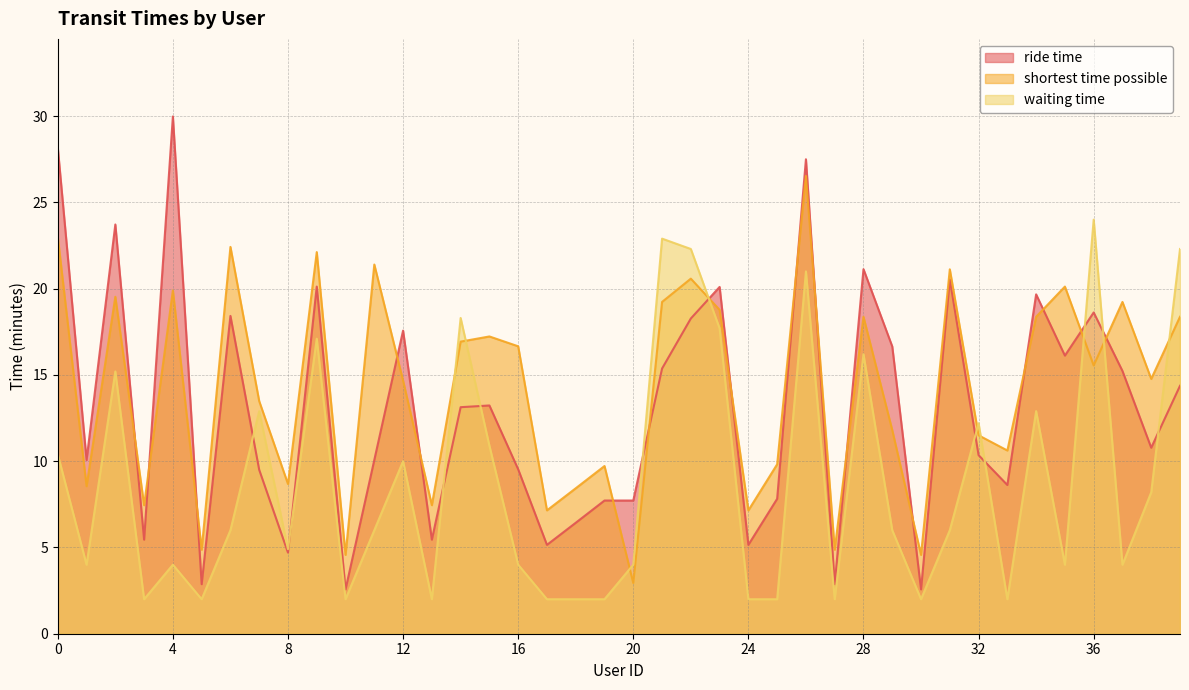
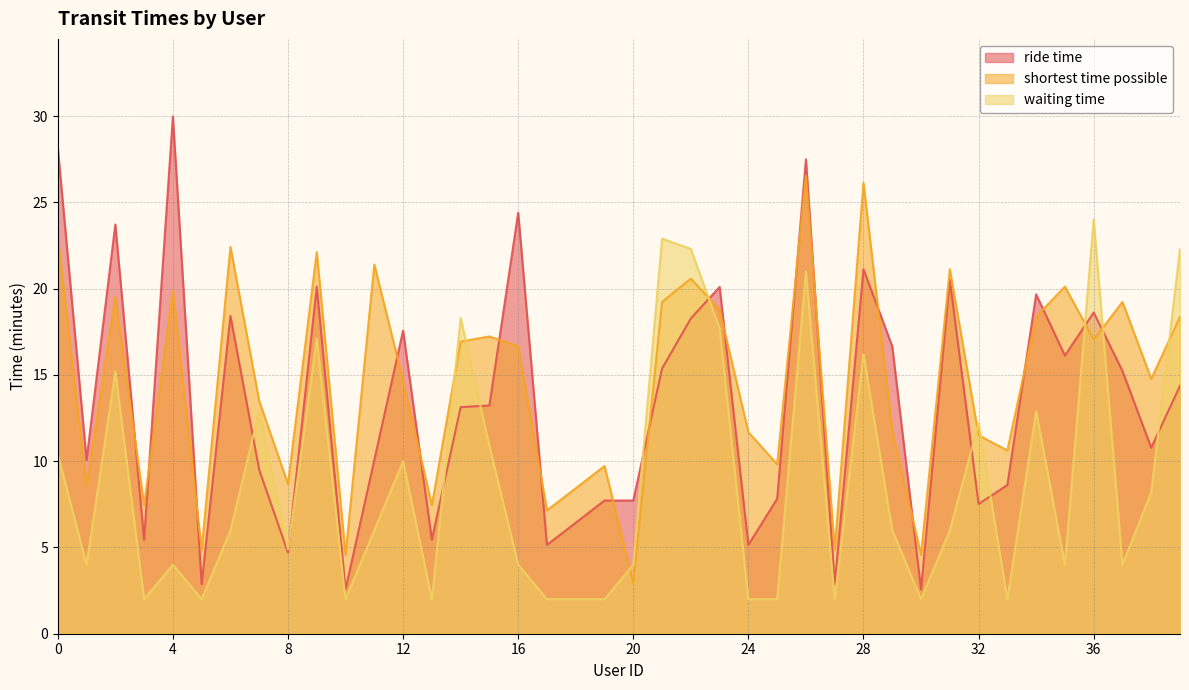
ride time, 16: 9.5 -> 24.4
shortest time possible, 24: 7.2 -> 11.7
shortest time possible, 28: 18.4 -> 26.1
ride time, 32: 10.4 -> 7.5
shortest time possible, 36: 15.6 -> 17.1
